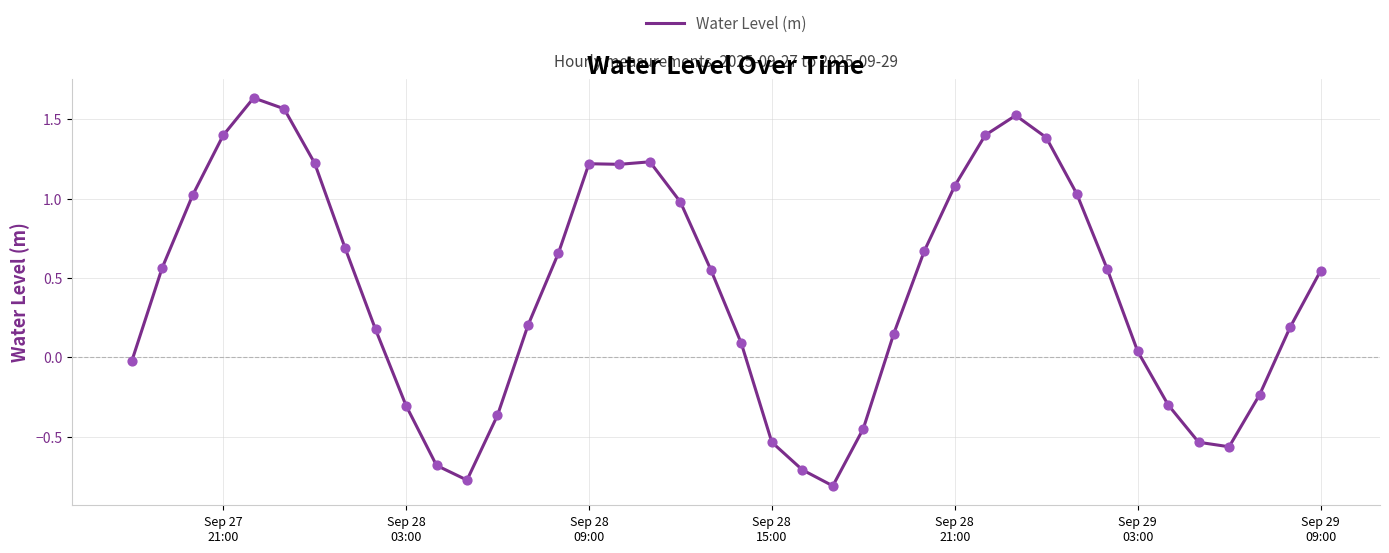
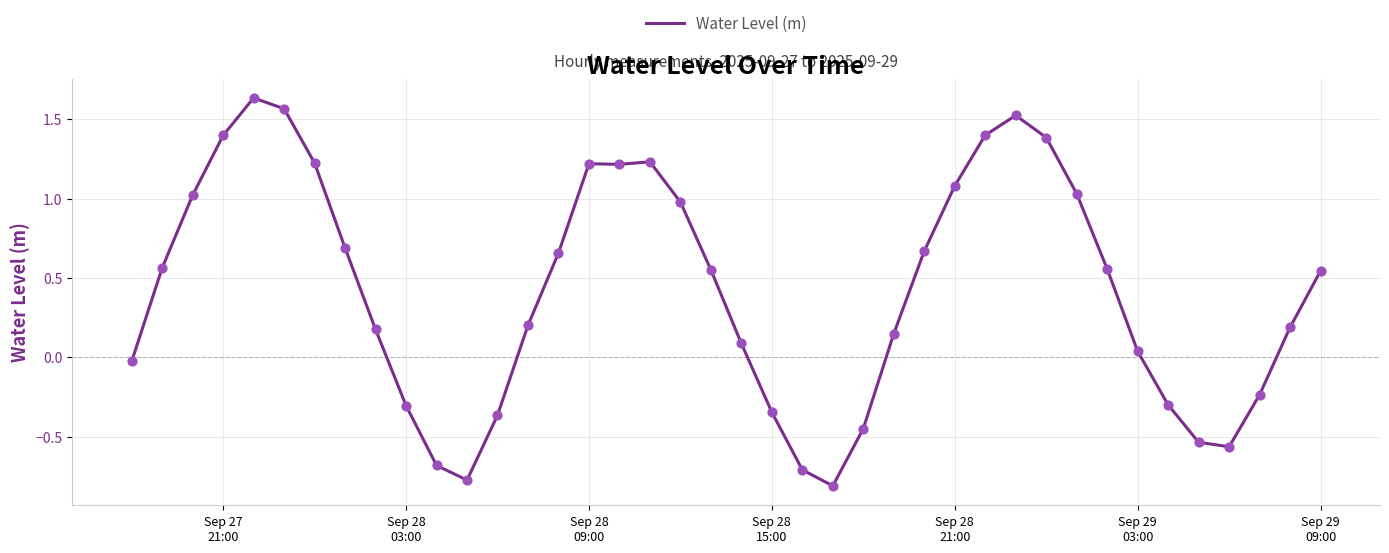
Sep 28 15:00: -0.54 -> -0.35
